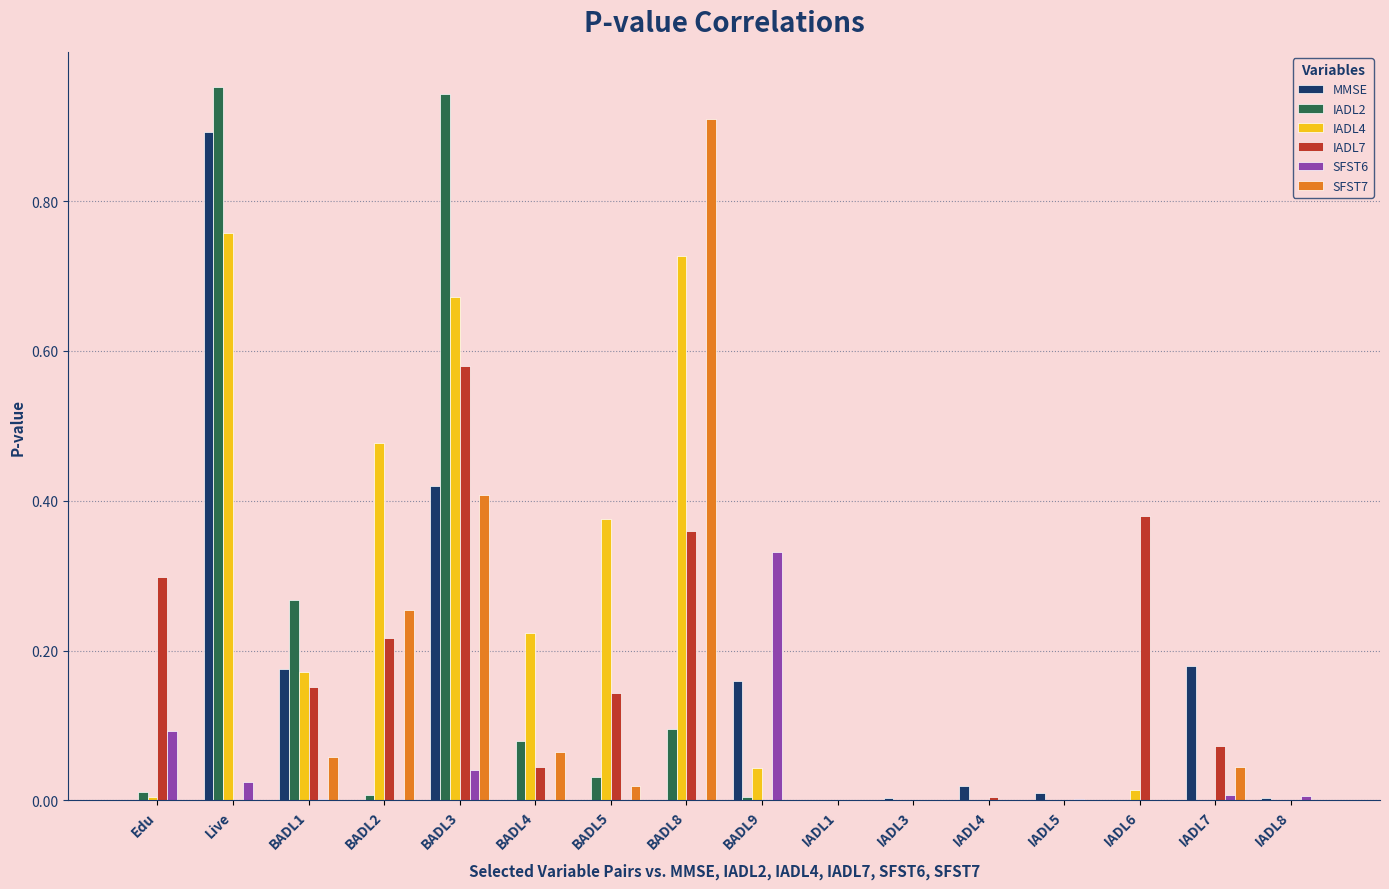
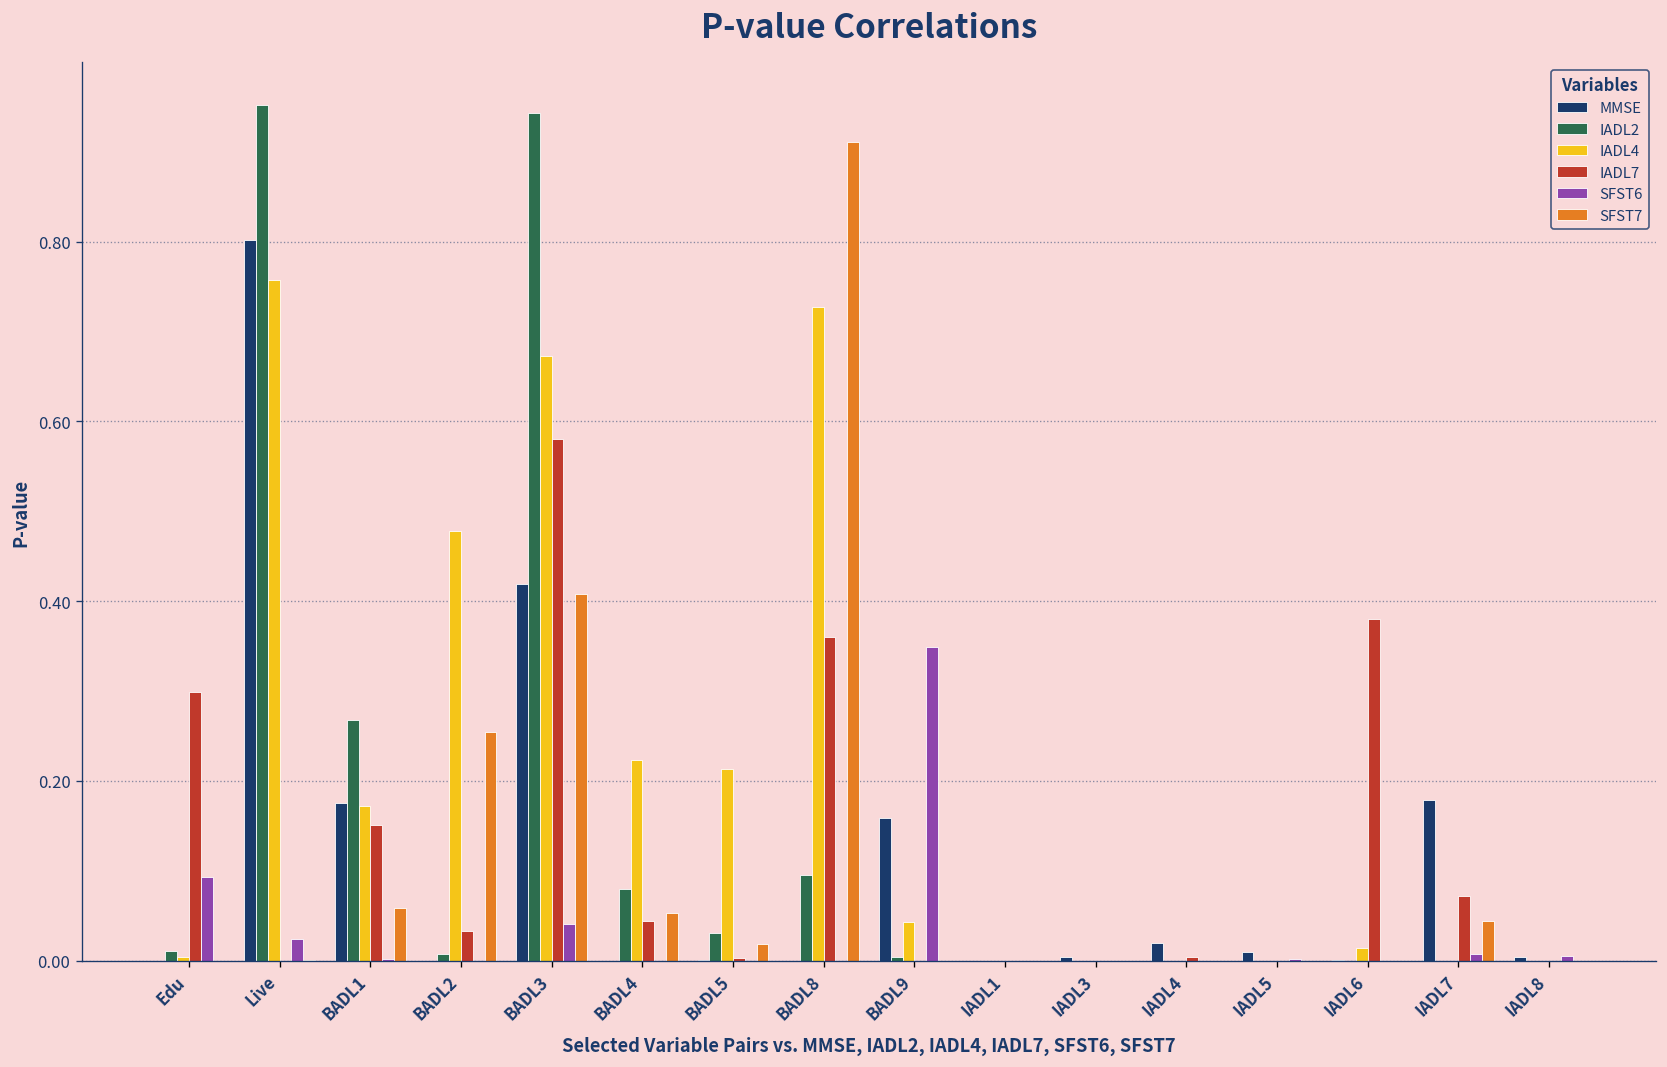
MMSE, Live: 0.89 -> 0.80
IADL7, BADL2: 0.22 -> 0.03
SFST7, BADL4: 0.06 -> 0.05
IADL4, BADL5: 0.38 -> 0.21
IADL7, BADL5: 0.14 -> 0.00
SFST6, BADL9: 0.33 -> 0.35
